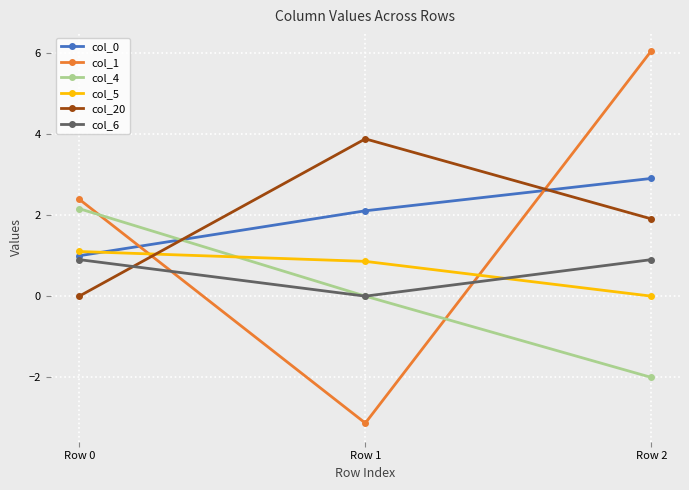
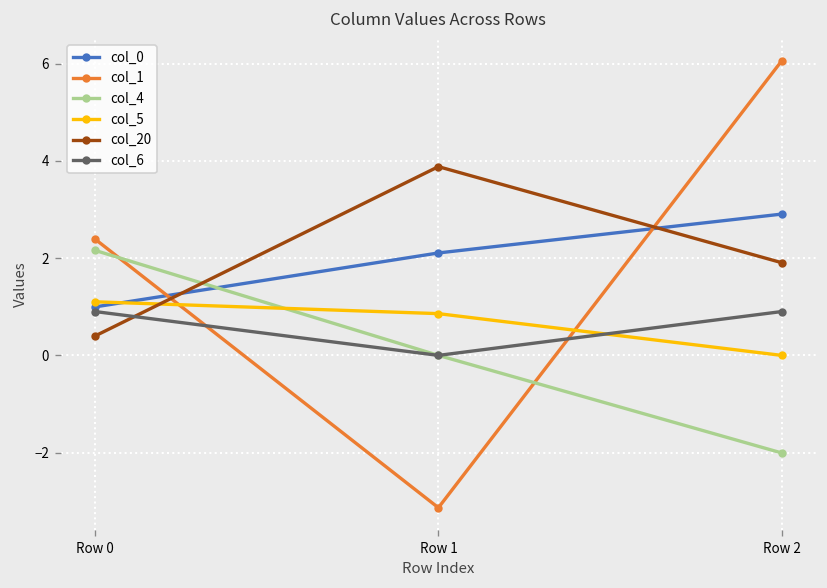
col_20, Row 0: 0.0 -> 0.4
